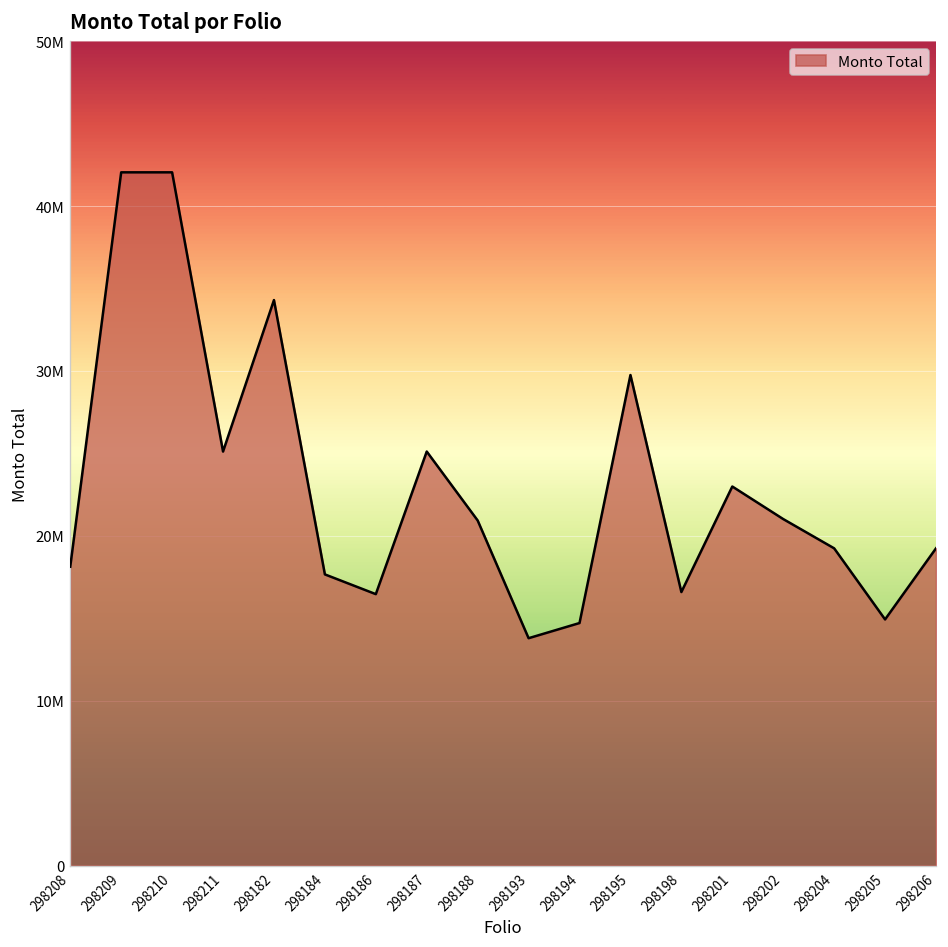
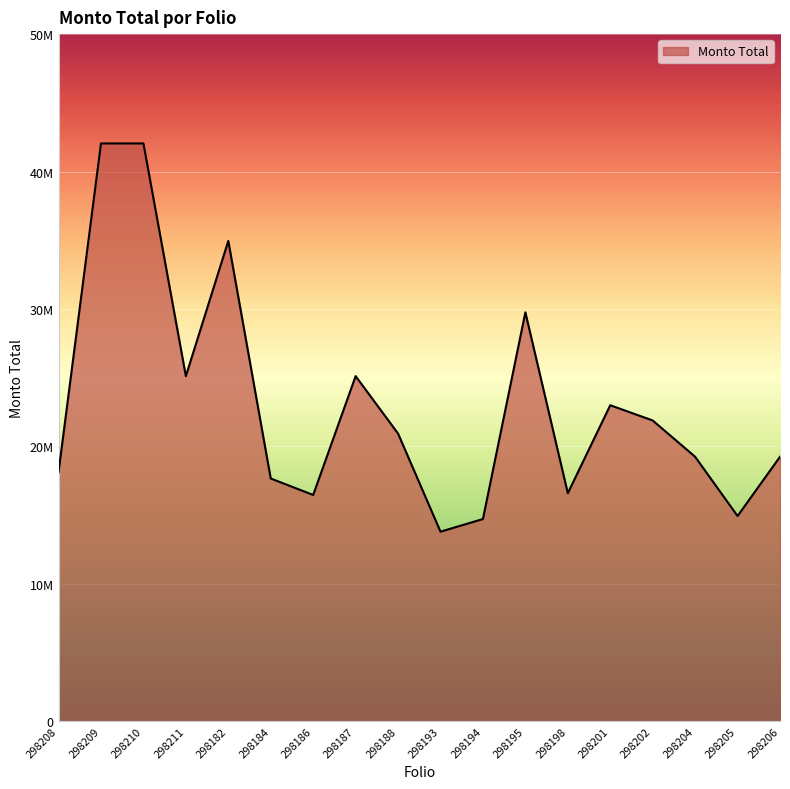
298182: 34300000 -> 34900000
298202: 21000000 -> 21900000
